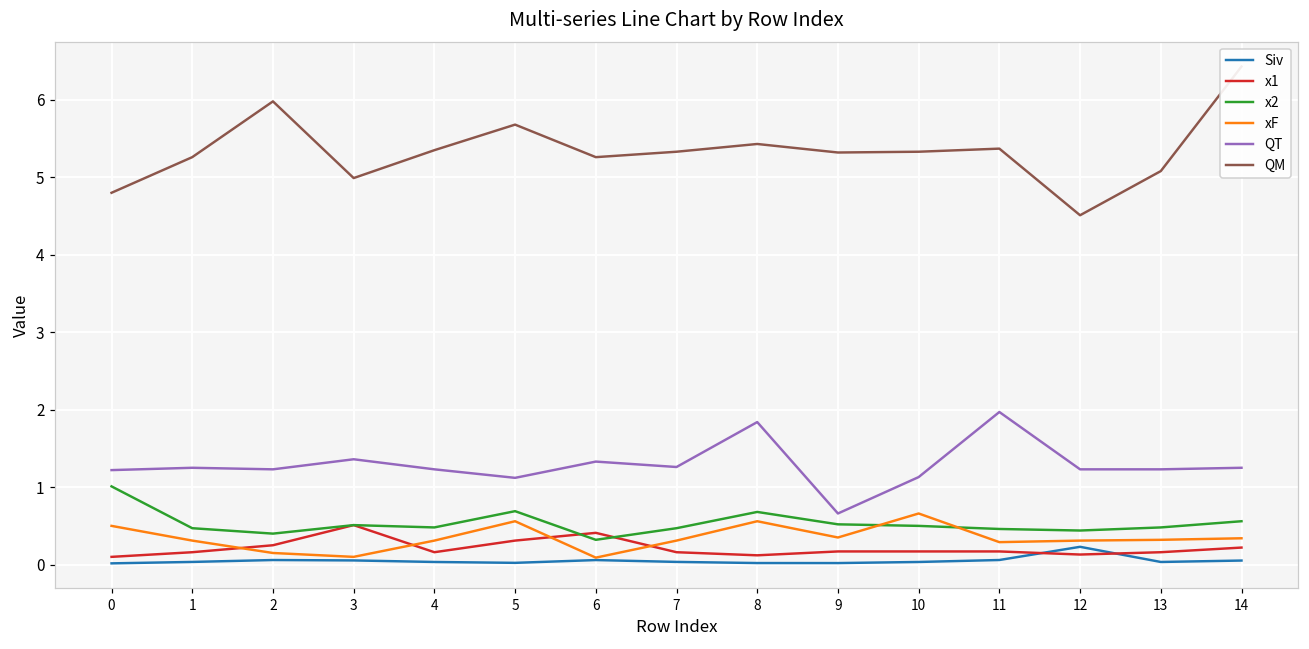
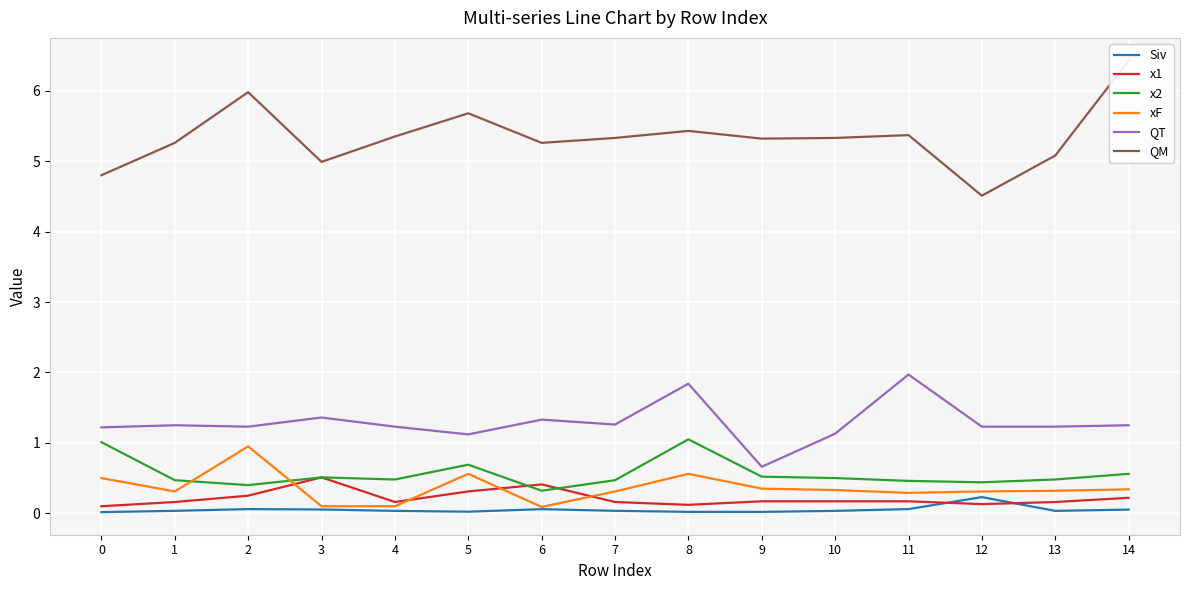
xF, 2: 0.2 -> 1.0
xF, 4: 0.3 -> 0.1
x2, 8: 0.7 -> 1.1
xF, 10: 0.7 -> 0.3
